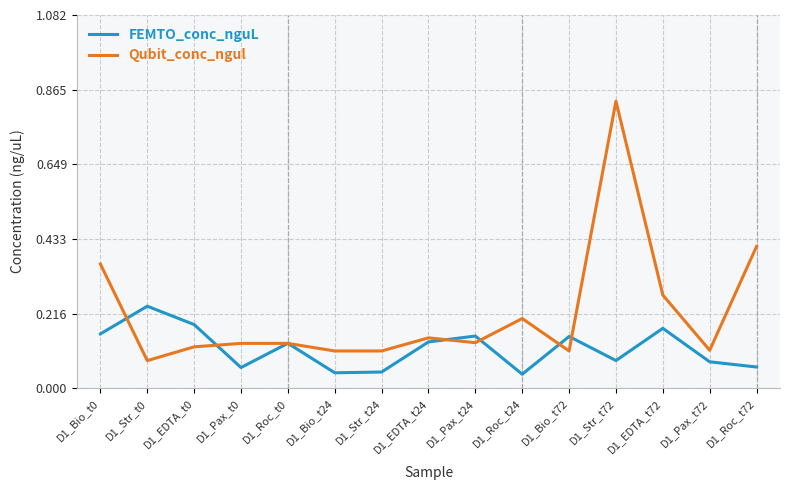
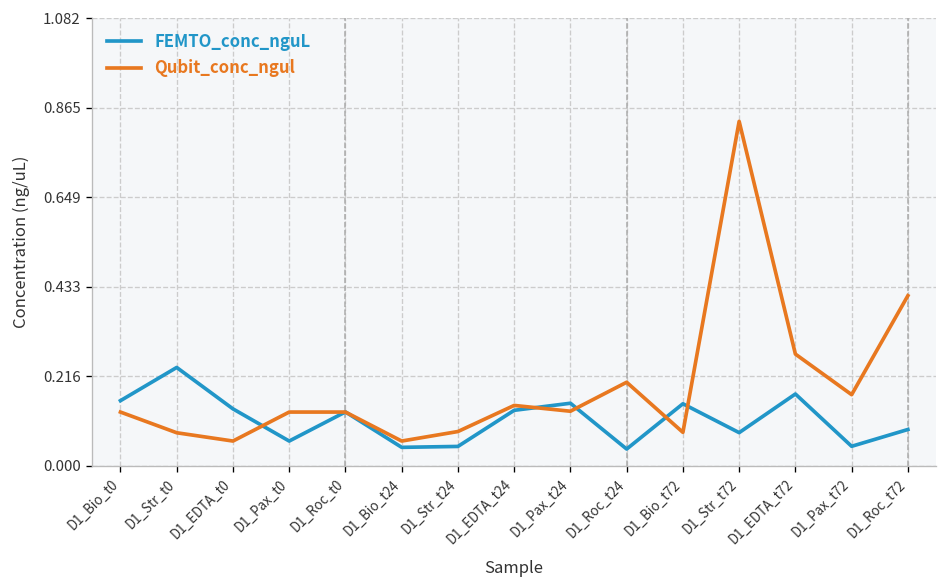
Qubit_conc_ngul, D1_Bio_t0: 0.36 -> 0.13
FEMTO_conc_nguL, D1_EDTA_t0: 0.18 -> 0.14
Qubit_conc_ngul, D1_EDTA_t0: 0.12 -> 0.06
Qubit_conc_ngul, D1_Bio_t24: 0.11 -> 0.06
Qubit_conc_ngul, D1_Str_t24: 0.11 -> 0.08
Qubit_conc_ngul, D1_Bio_t72: 0.11 -> 0.08
FEMTO_conc_nguL, D1_Pax_t72: 0.08 -> 0.05
Qubit_conc_ngul, D1_Pax_t72: 0.11 -> 0.17
FEMTO_conc_nguL, D1_Roc_t72: 0.06 -> 0.09
